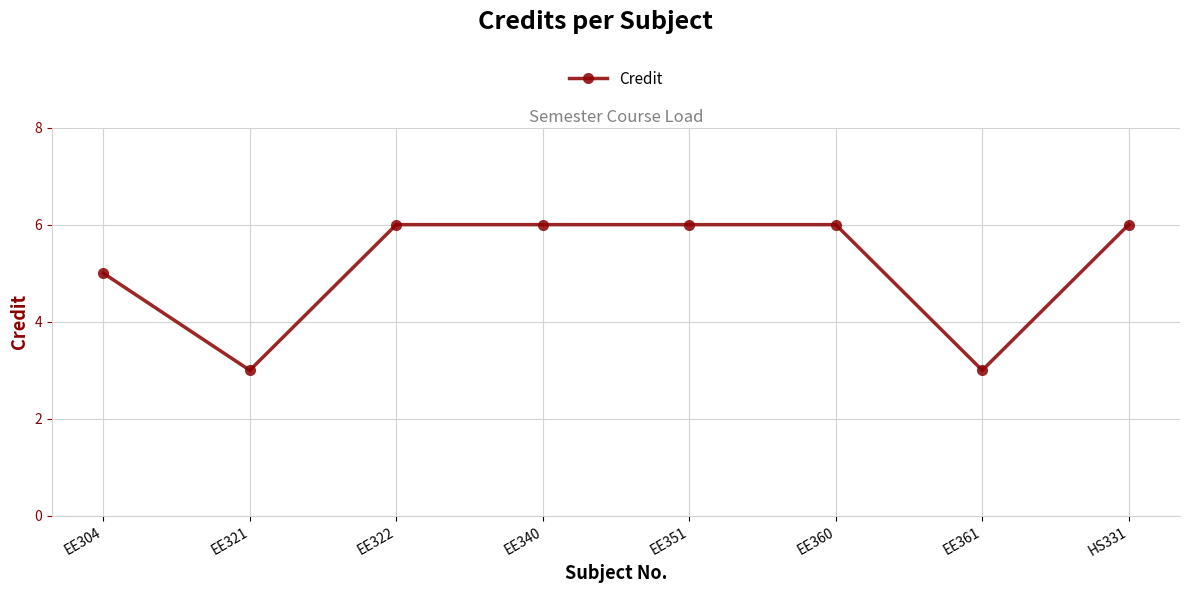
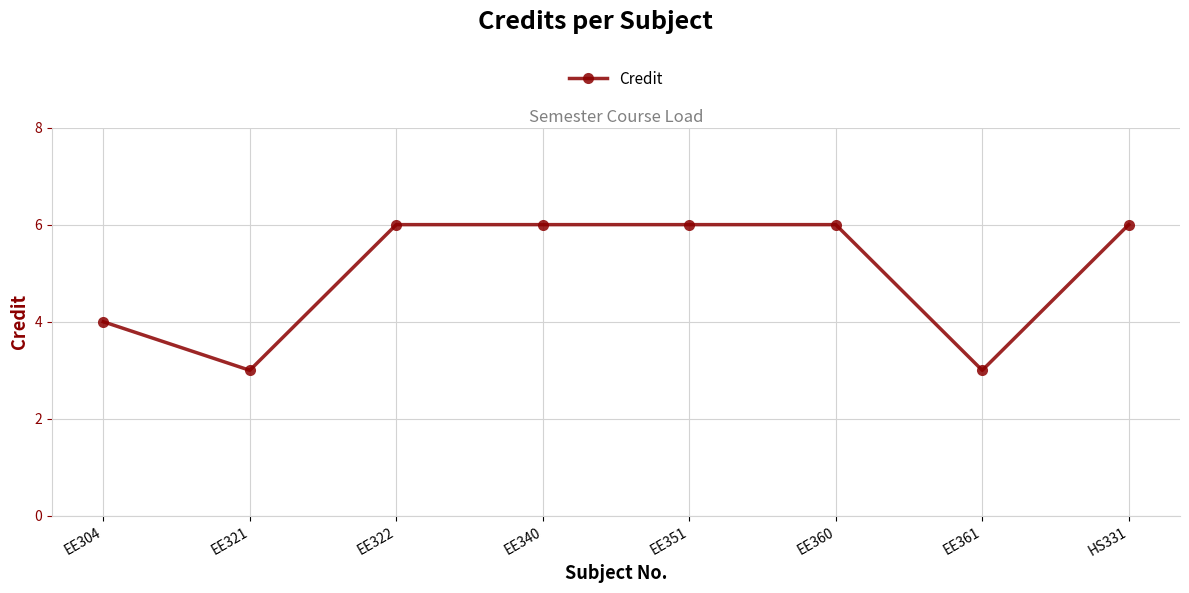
EE304: 5 -> 4
